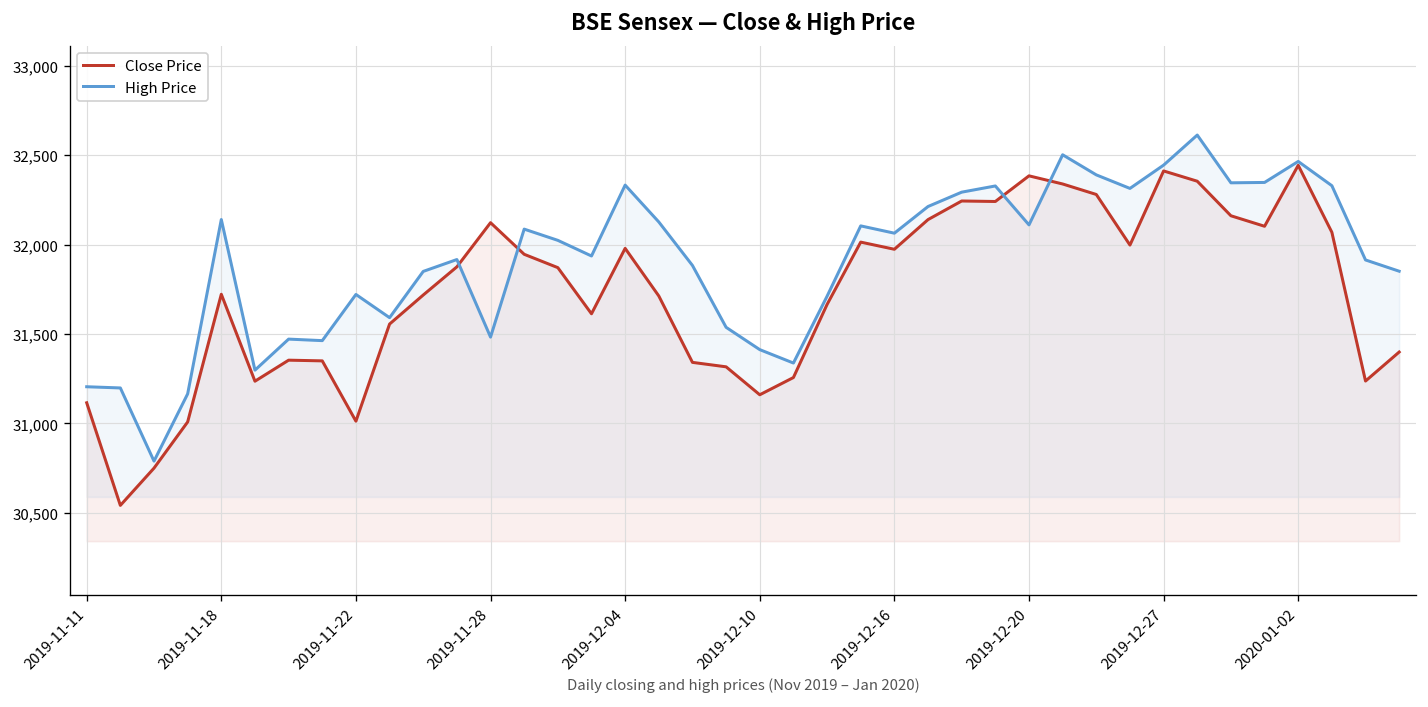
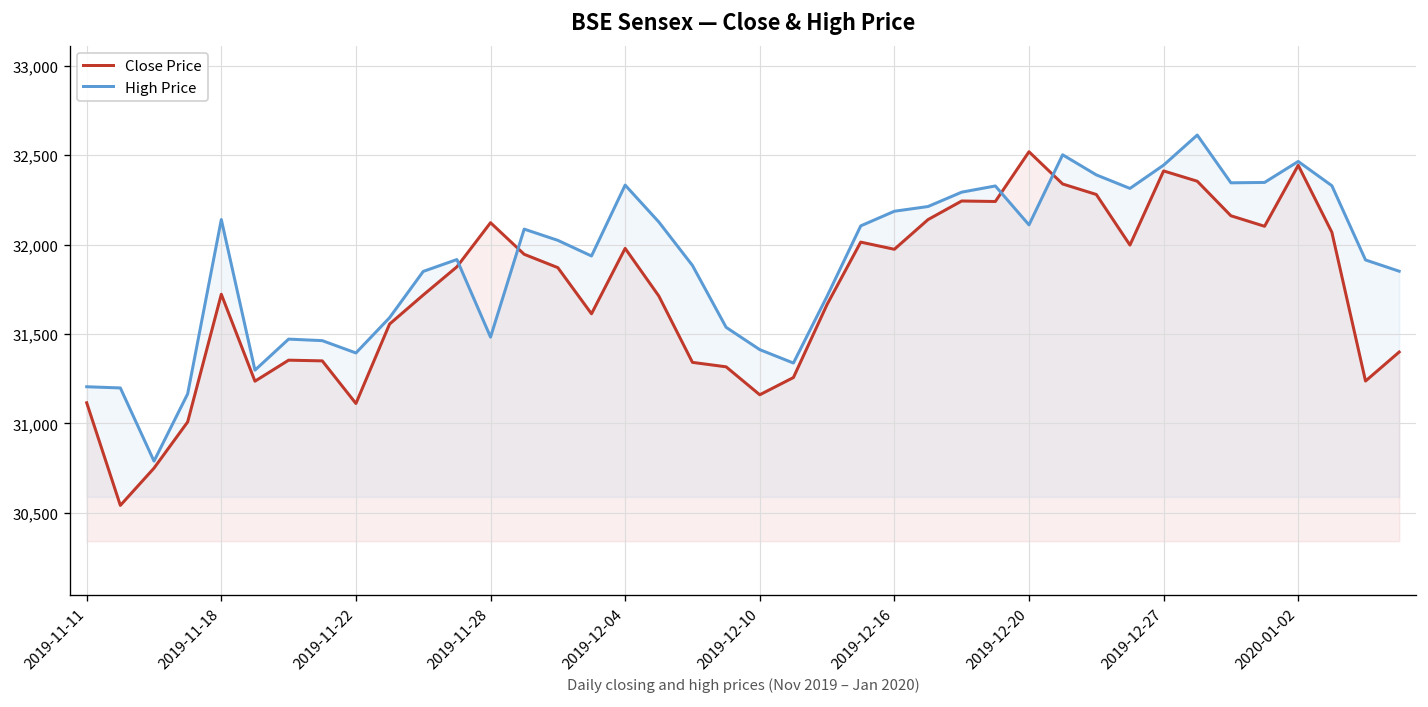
Close Price, 2019-11-22: 31,010 -> 31,110
High Price, 2019-11-22: 31,720 -> 31,390
High Price, 2019-12-16: 32,060 -> 32,190
Close Price, 2019-12-20: 32,380 -> 32,520
